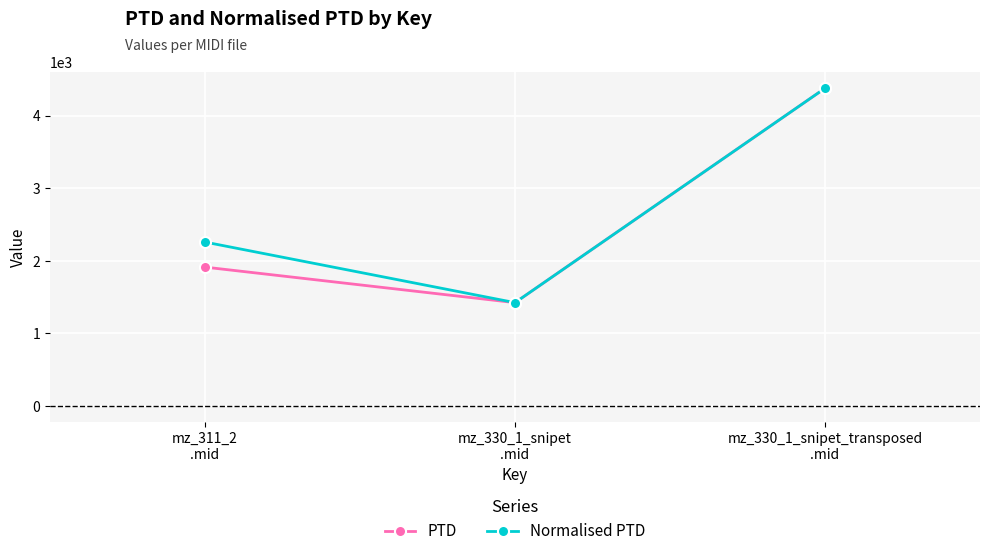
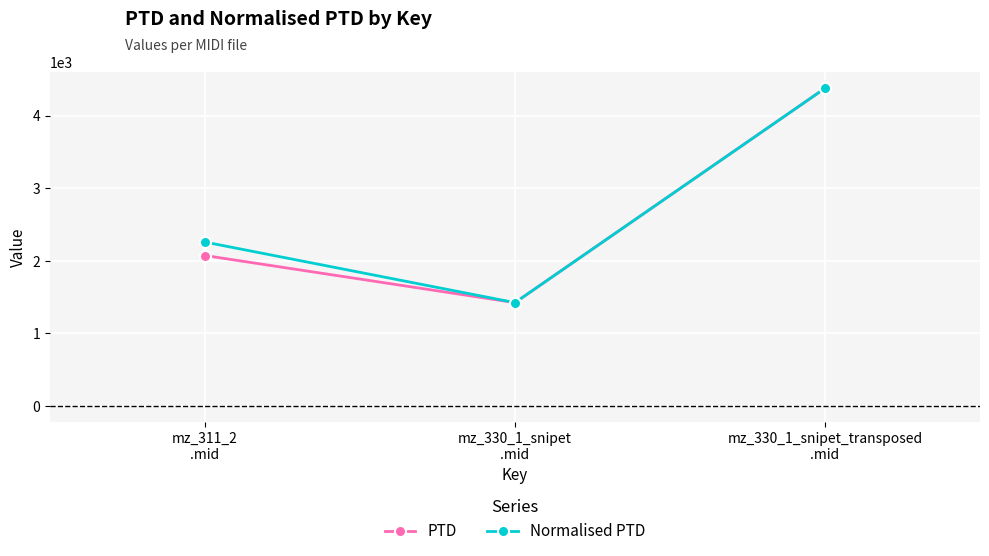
PTD, mz_311_2 .mid: 1900 -> 2100
